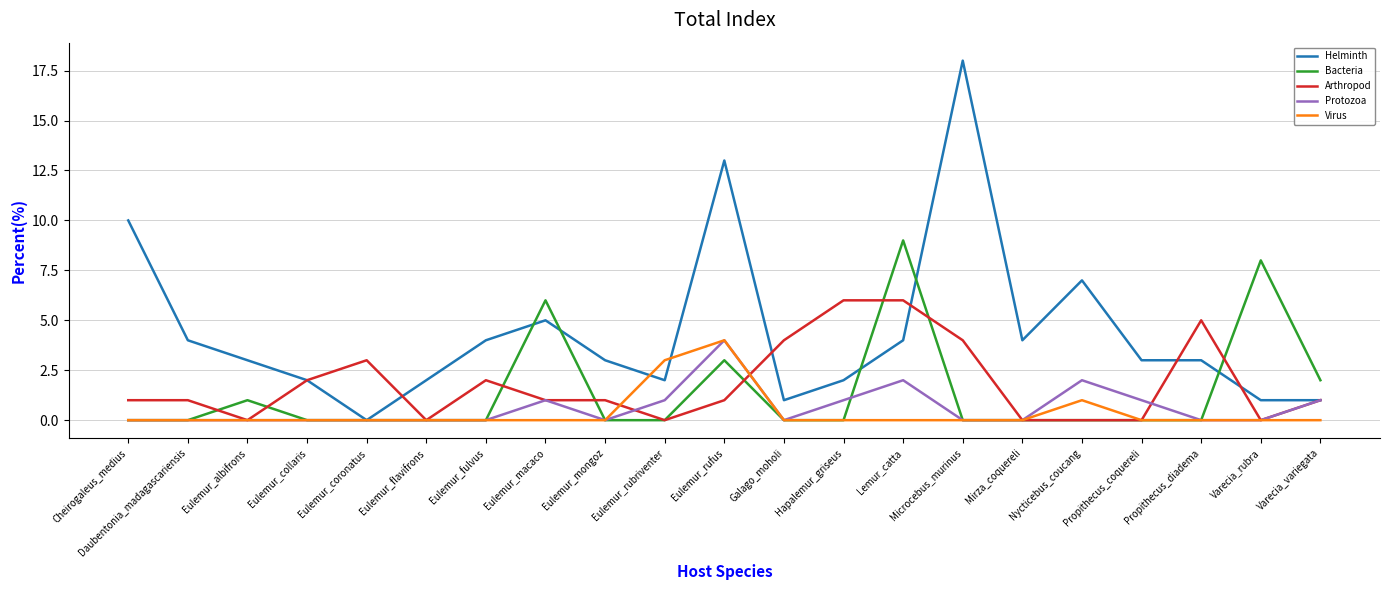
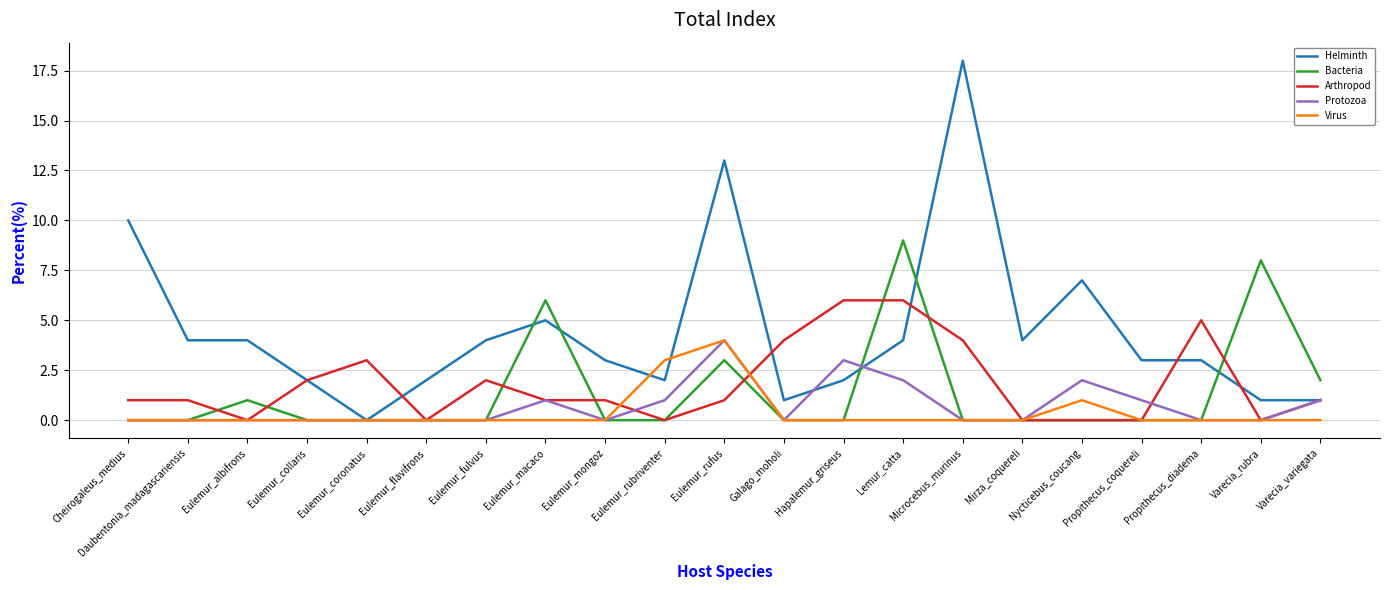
Helminth, Eulemur_albifrons: 3 -> 4
Protozoa, Hapalemur_griseus: 1 -> 3
